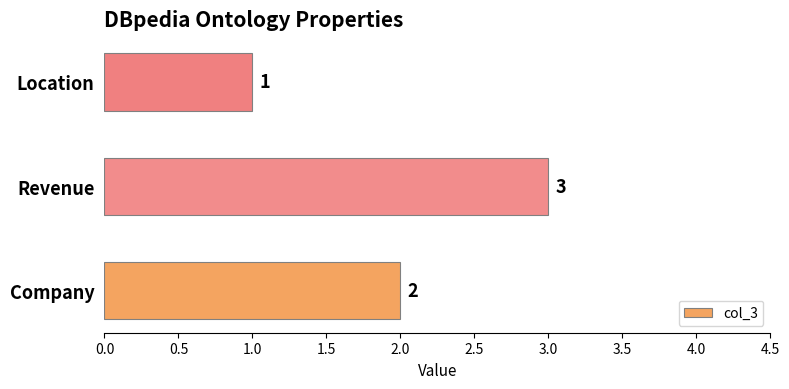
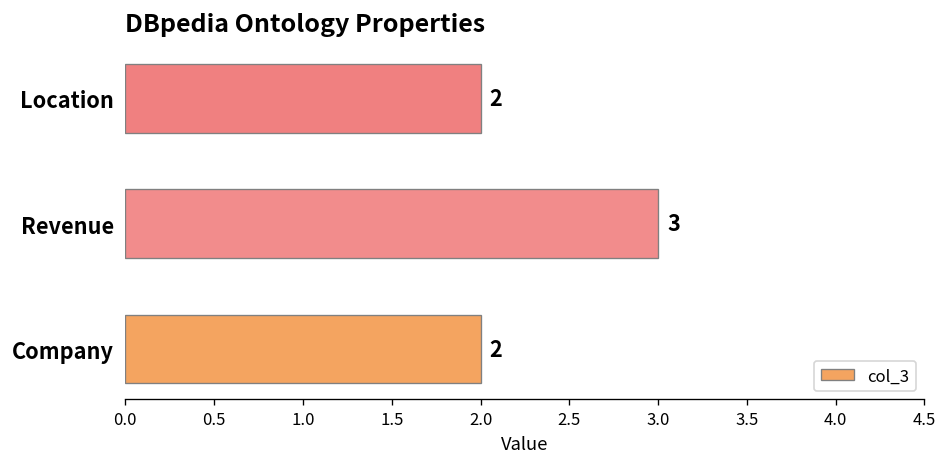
Location: 1 -> 2
